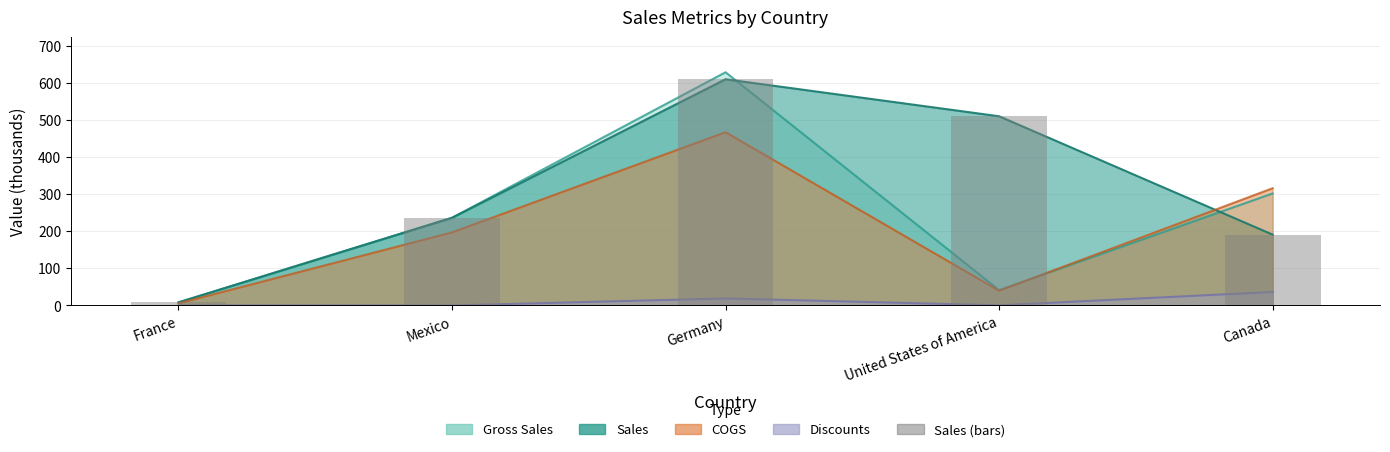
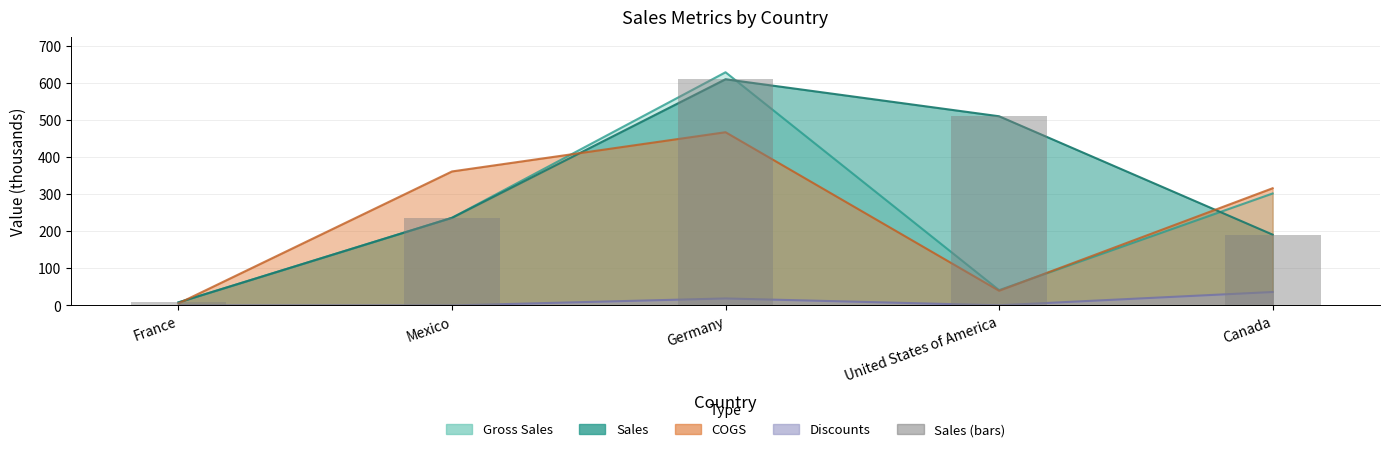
COGS, Mexico: 200 -> 360
